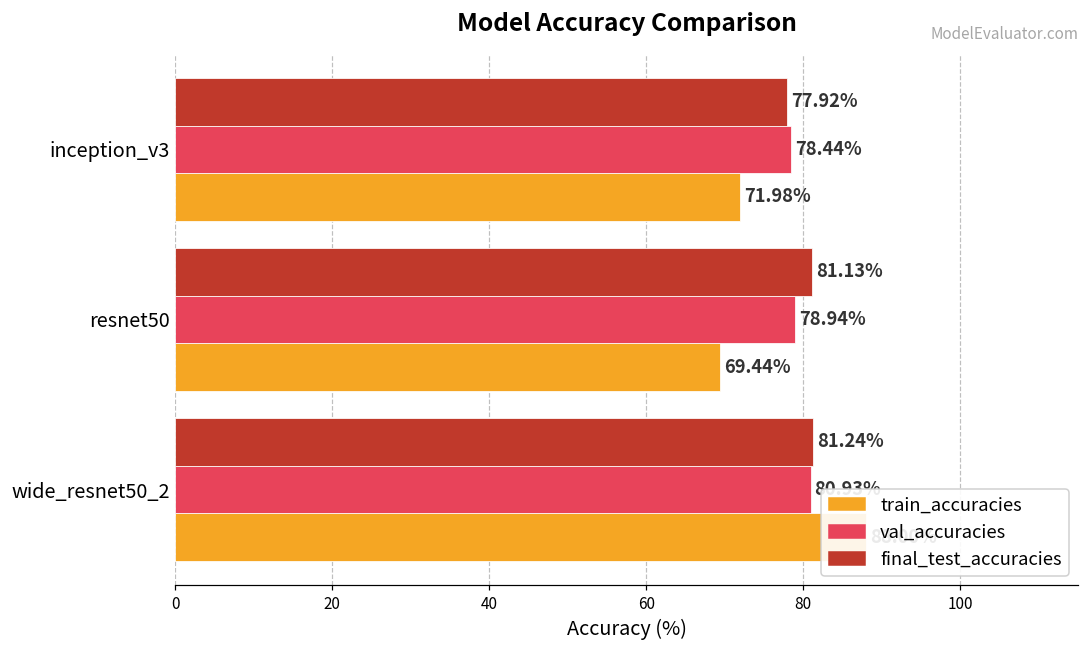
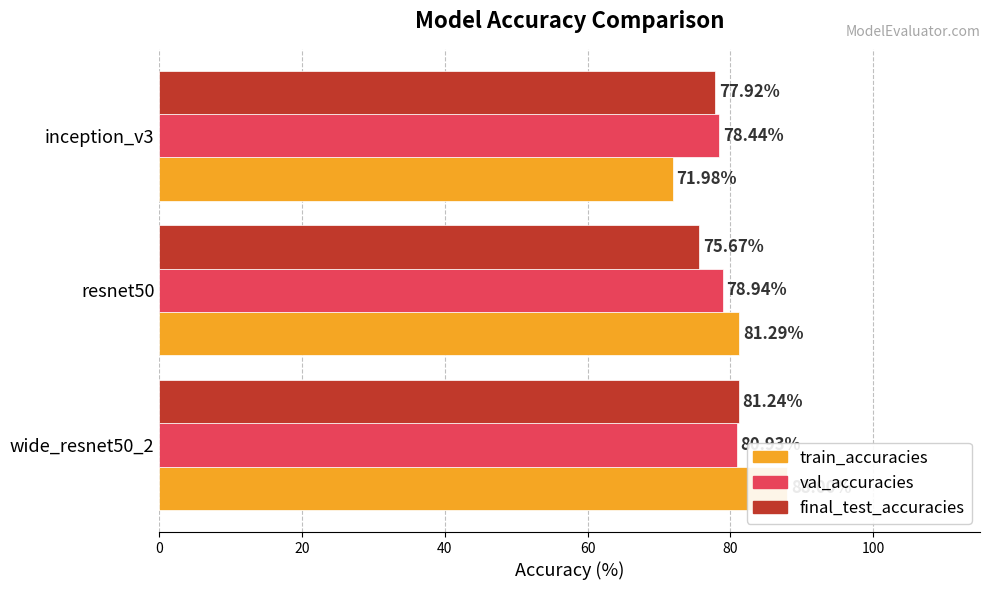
final_test_accuracies, resnet50: 81.13% -> 75.67%
train_accuracies, resnet50: 69.44% -> 81.29%
